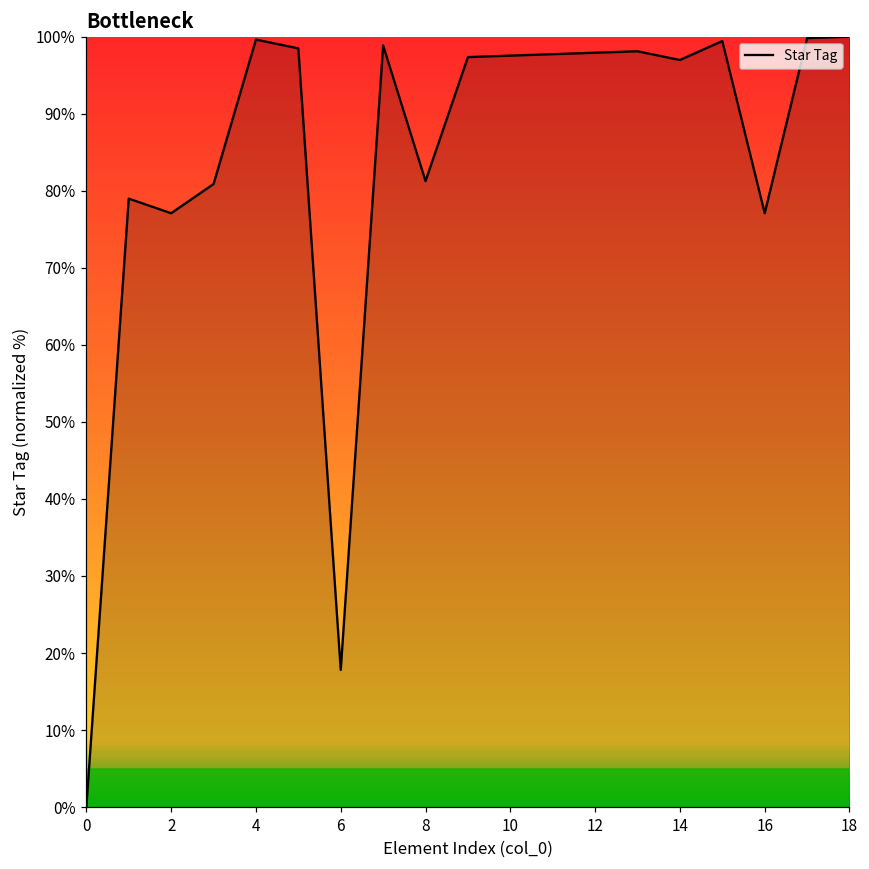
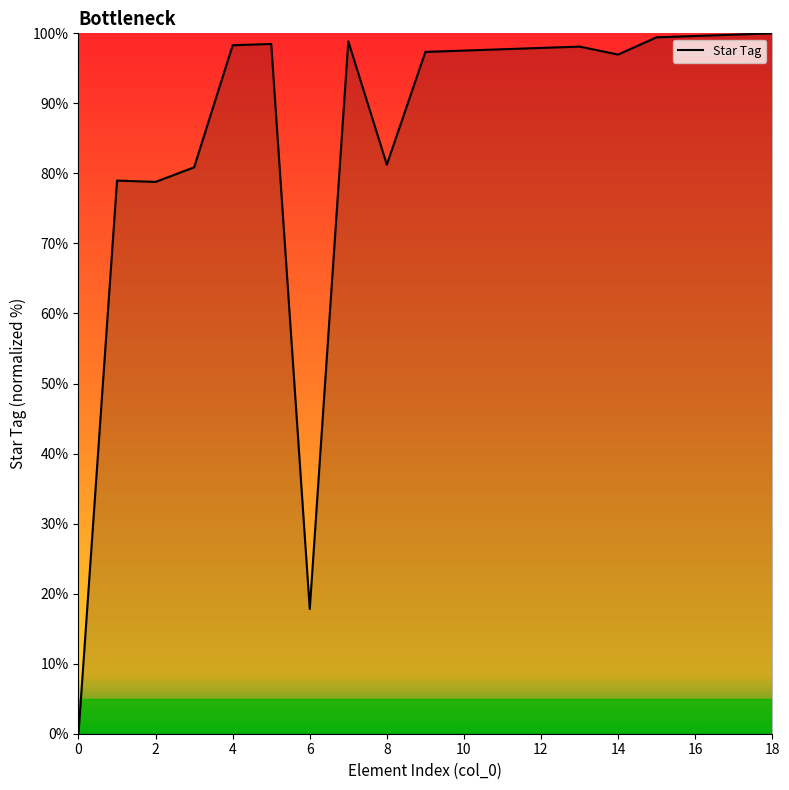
2: 77% -> 79%
4: 100% -> 98%
16: 77% -> 100%
